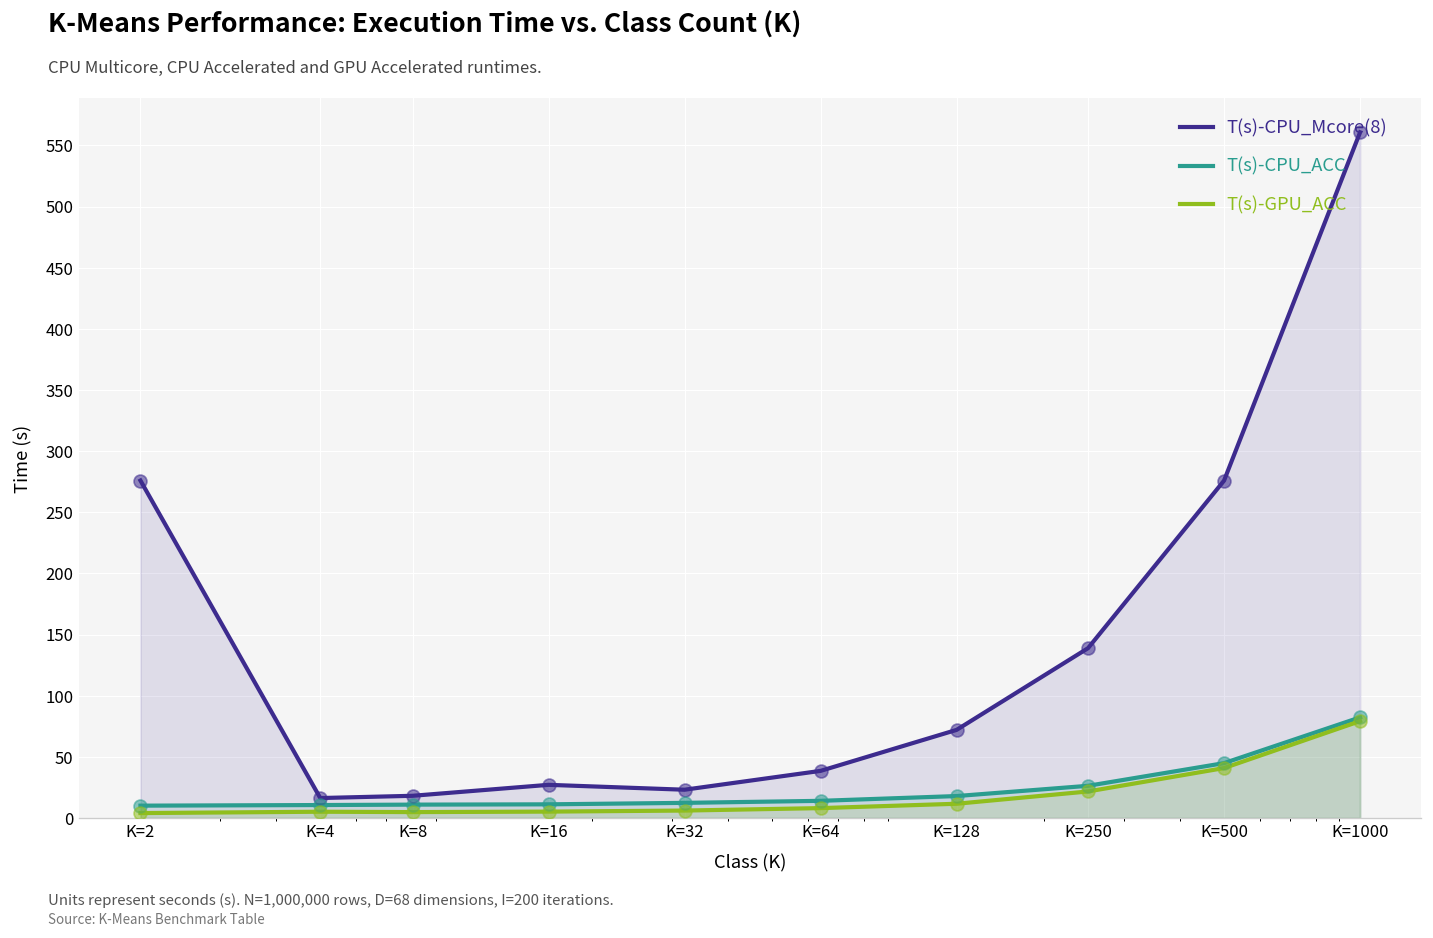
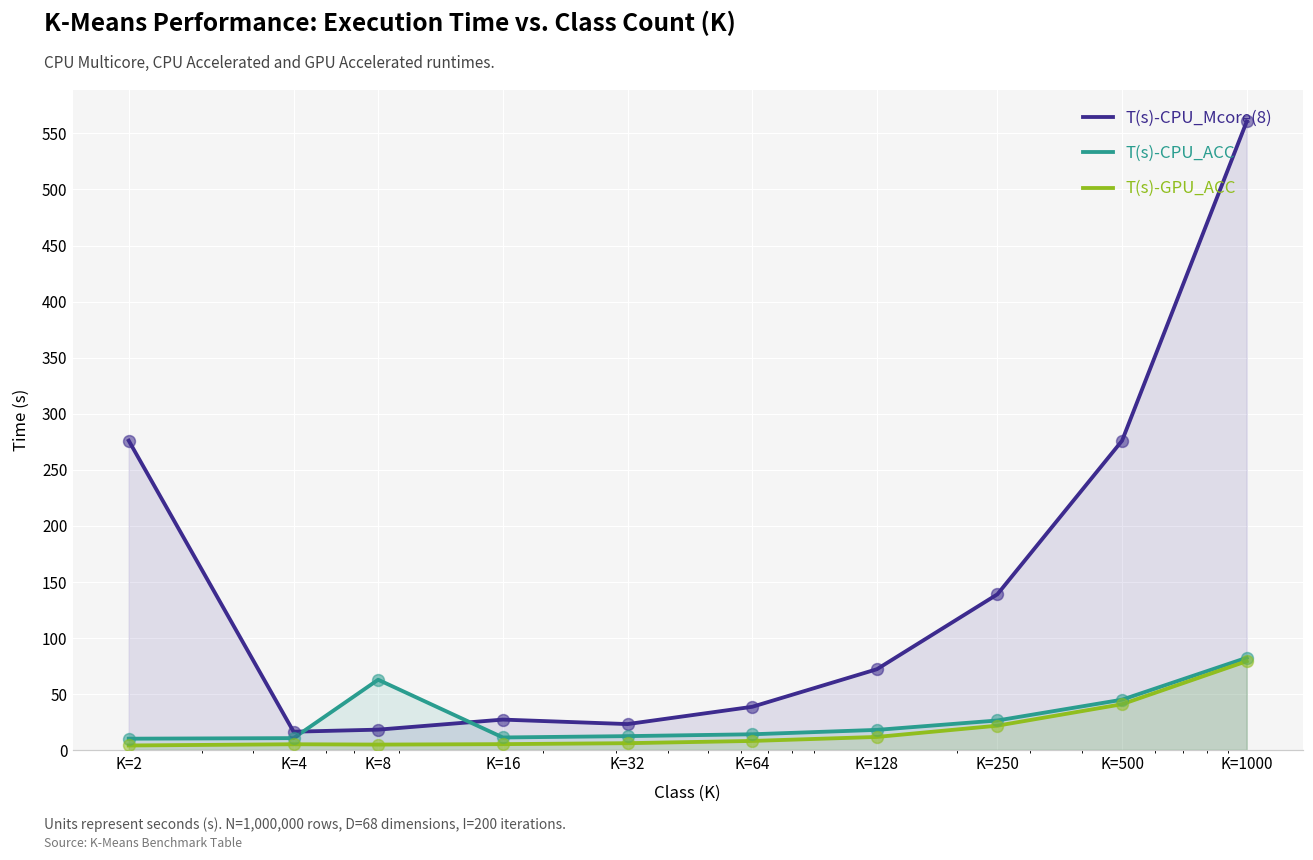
T(s)-CPU_ACC, K=8: 11 -> 63
